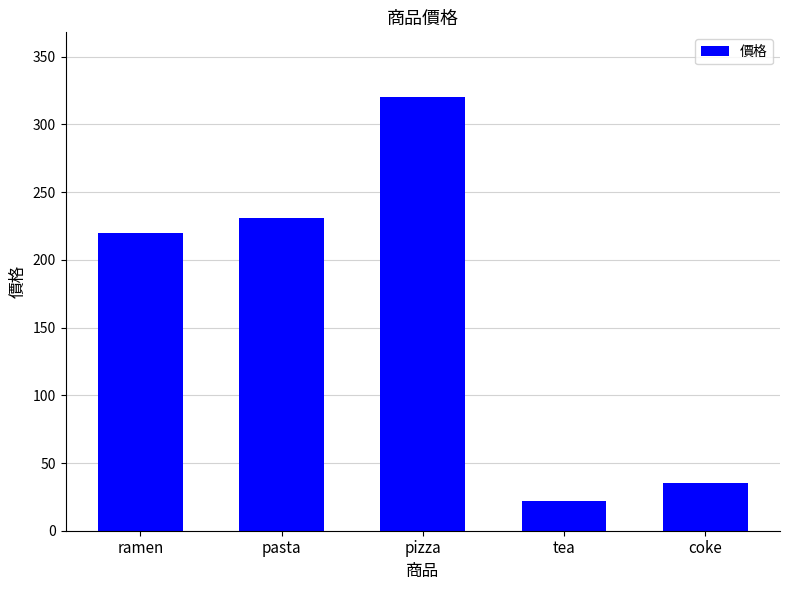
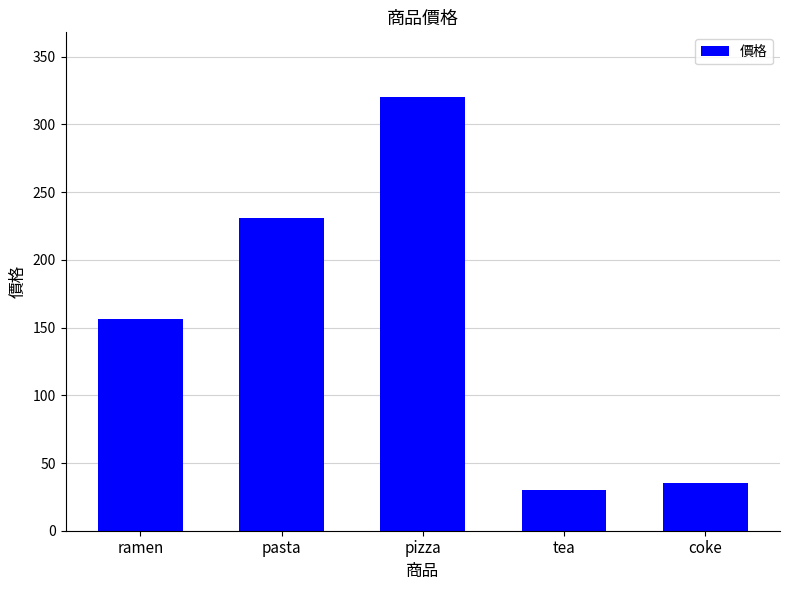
ramen: 220 -> 156
tea: 22 -> 30
